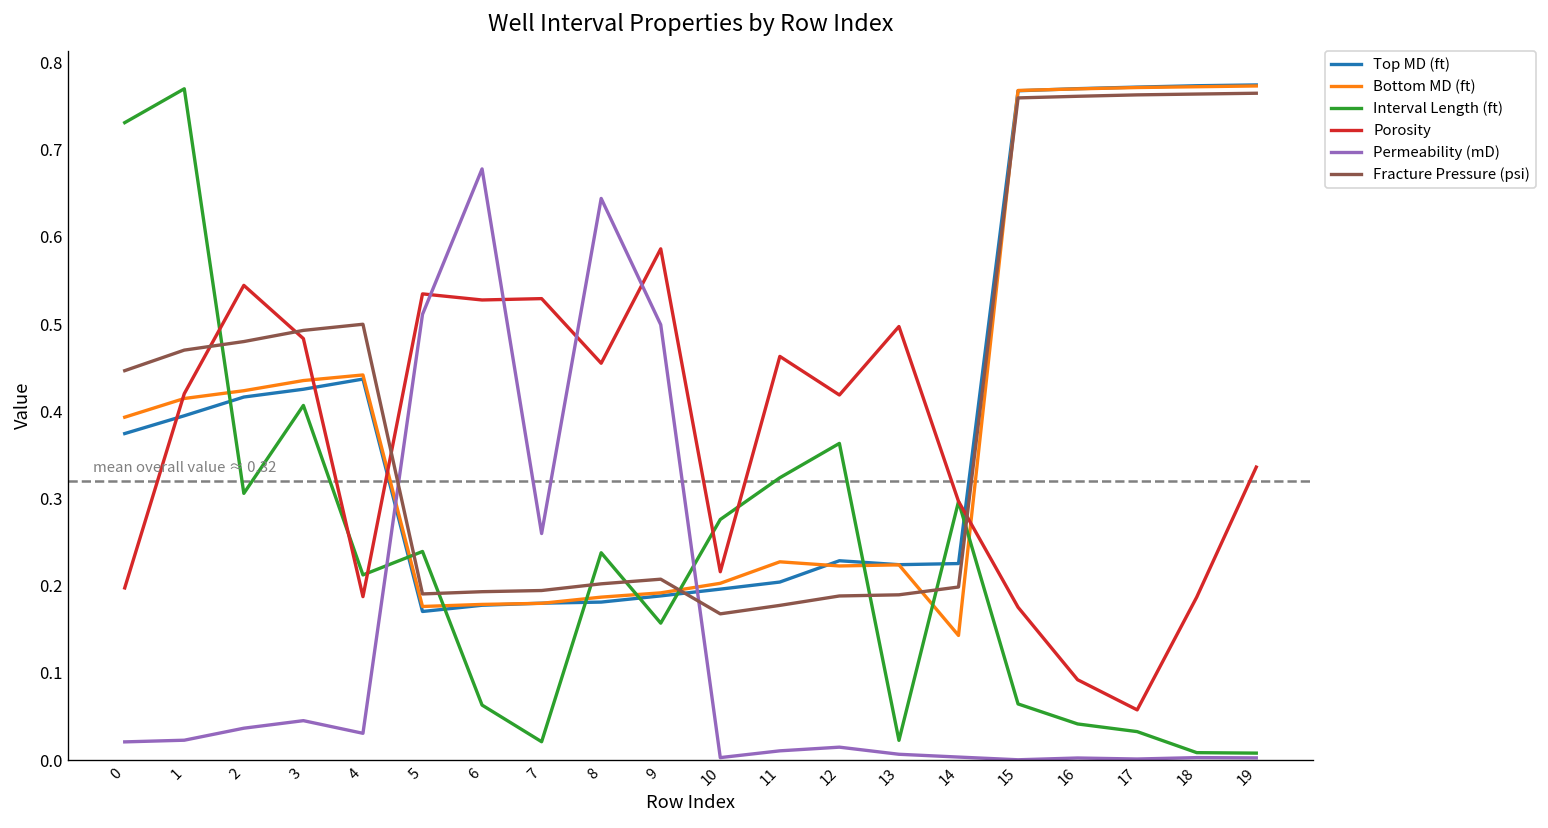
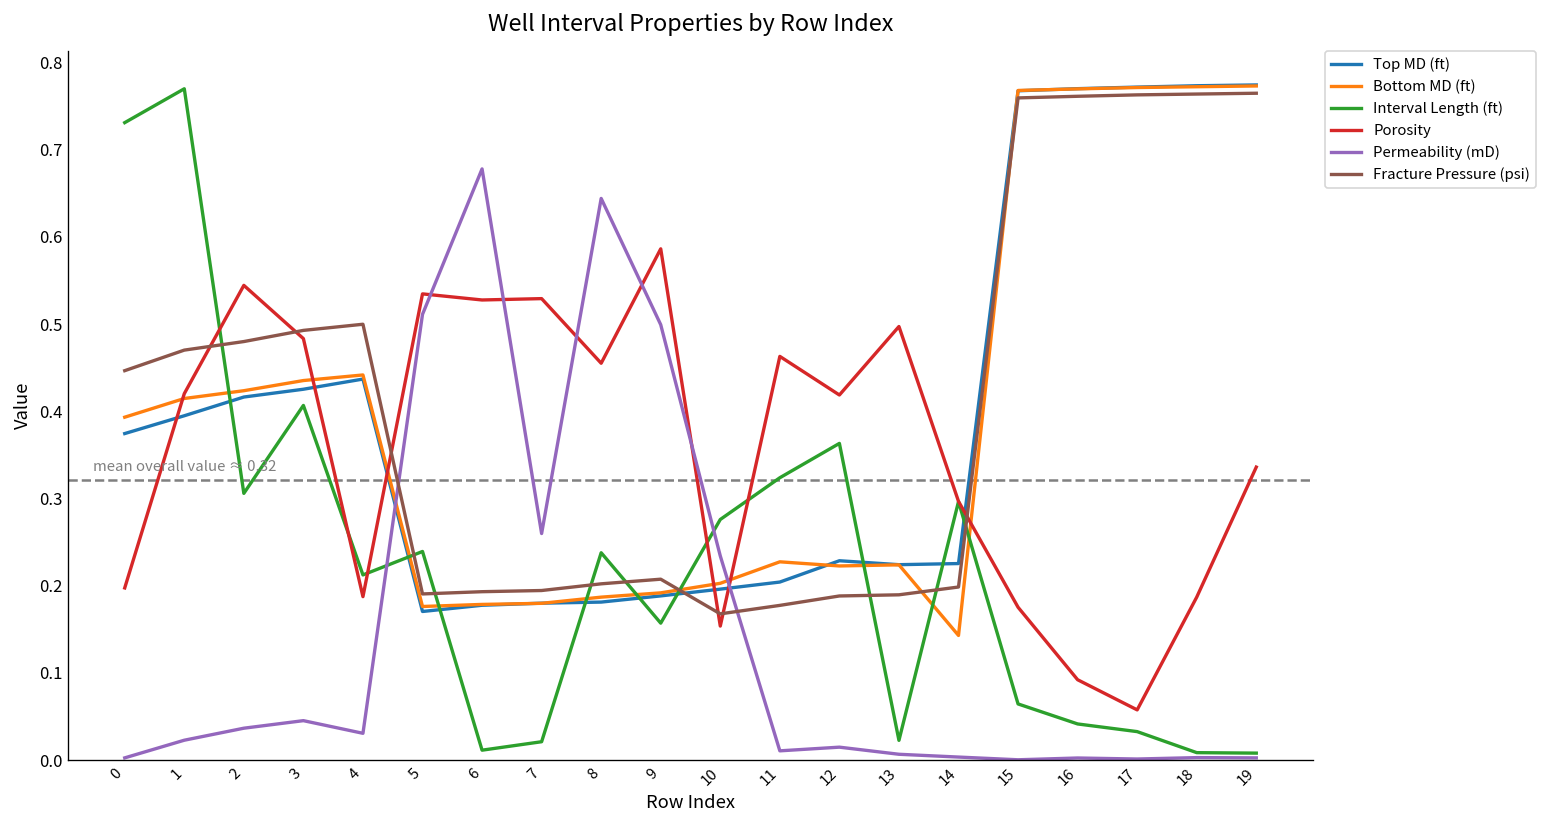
Permeability (mD), 0: 0.02 -> 0.00
Interval Length (ft), 6: 0.06 -> 0.01
Porosity, 10: 0.22 -> 0.15
Permeability (mD), 10: 0.00 -> 0.23
